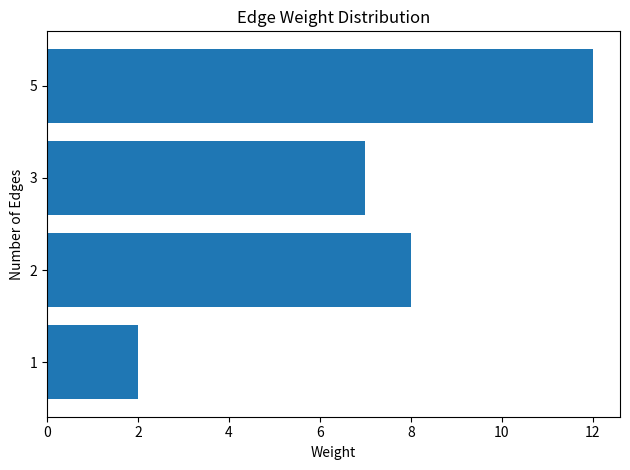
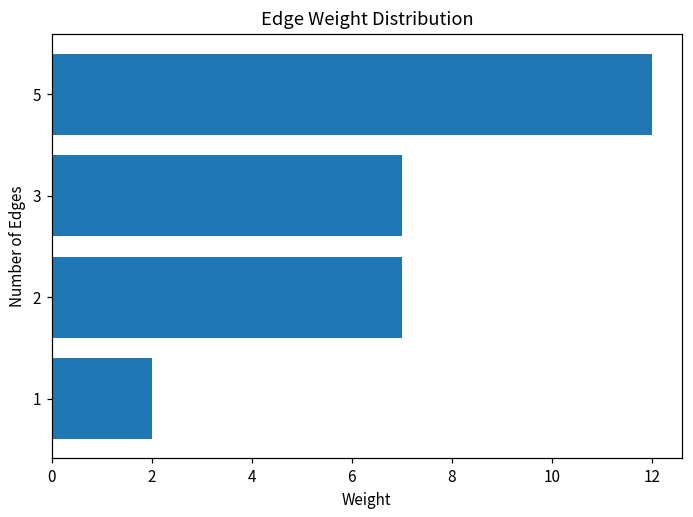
2: 8 -> 7
